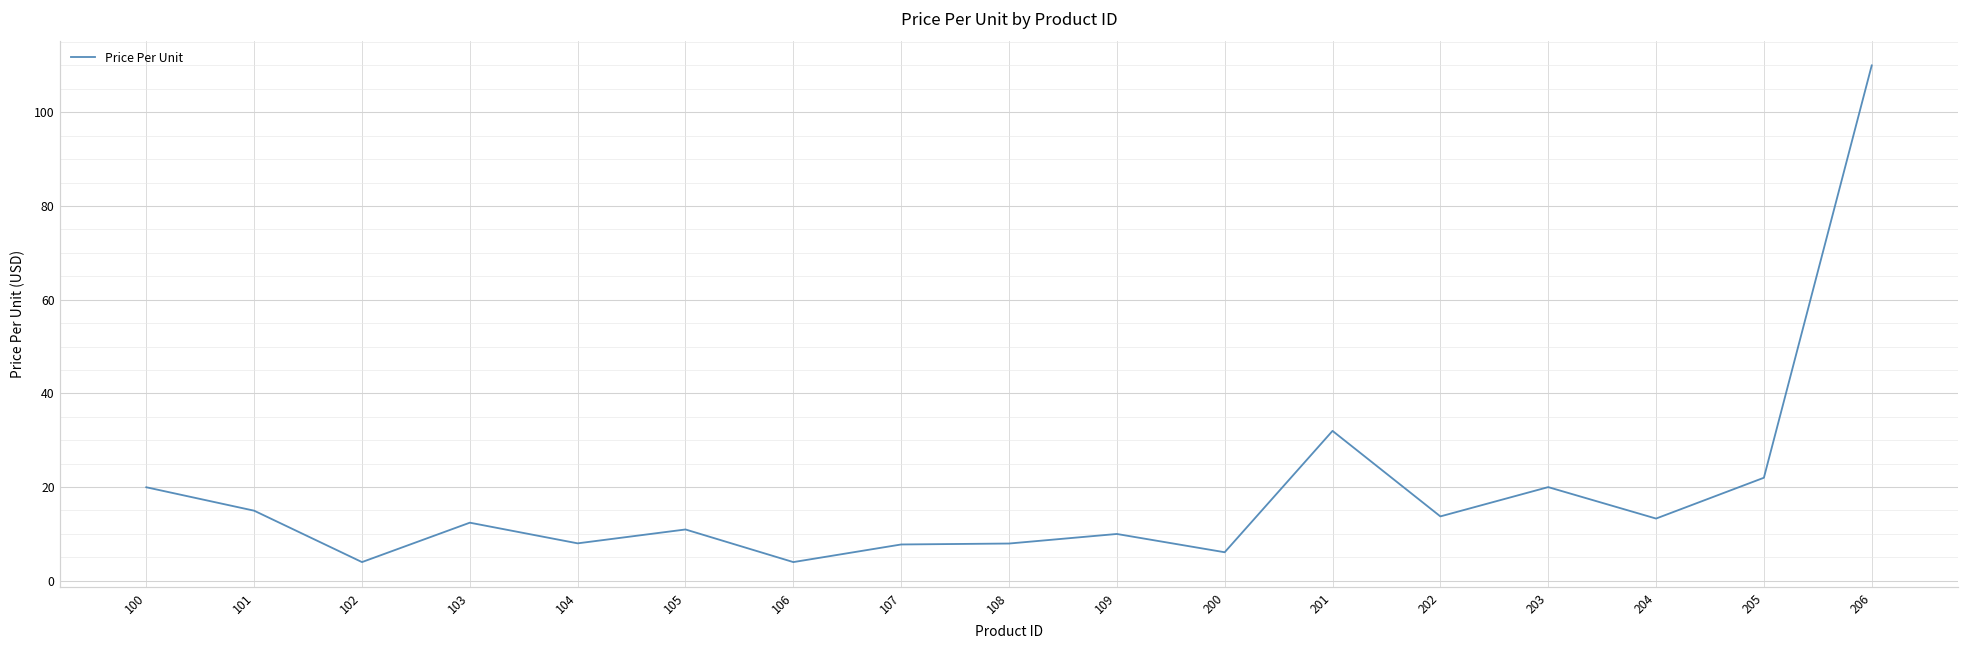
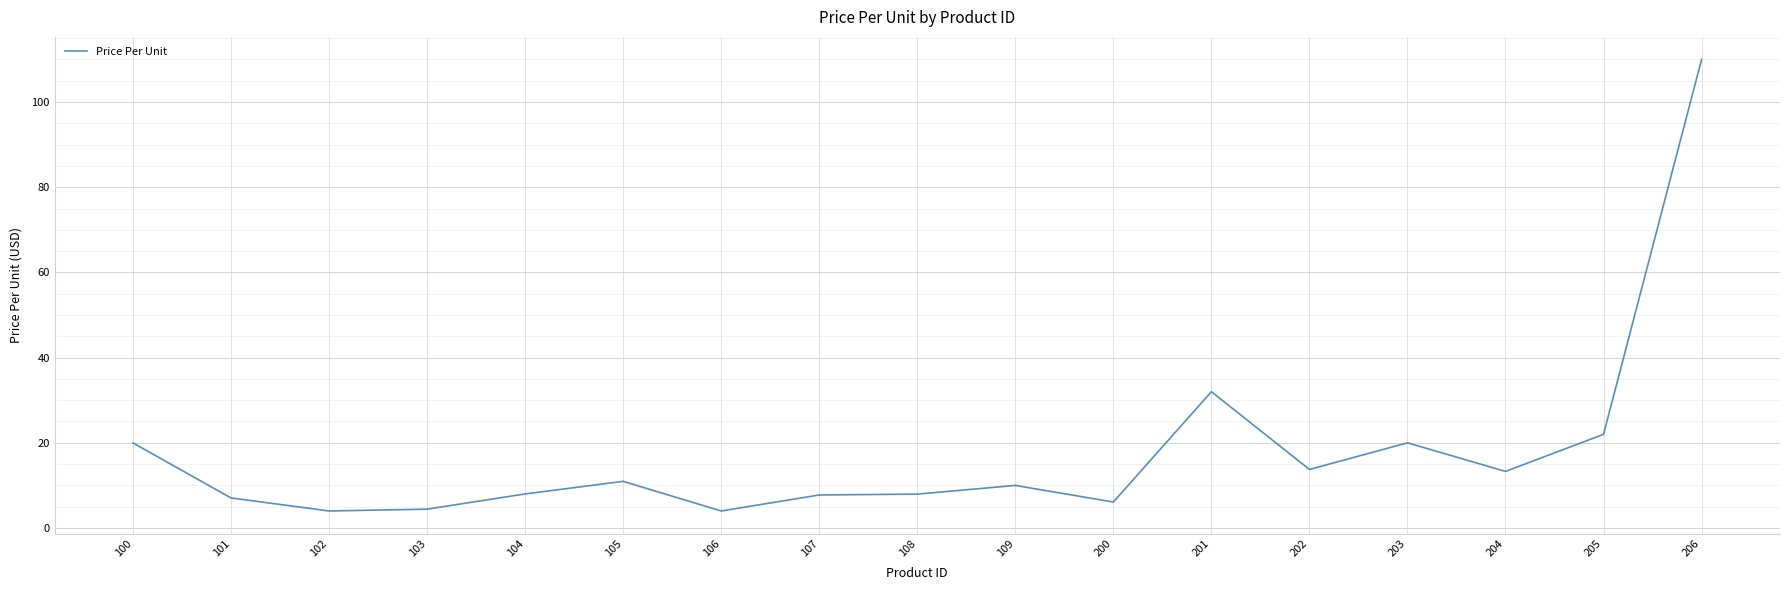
101: 15 -> 7
103: 12 -> 4
